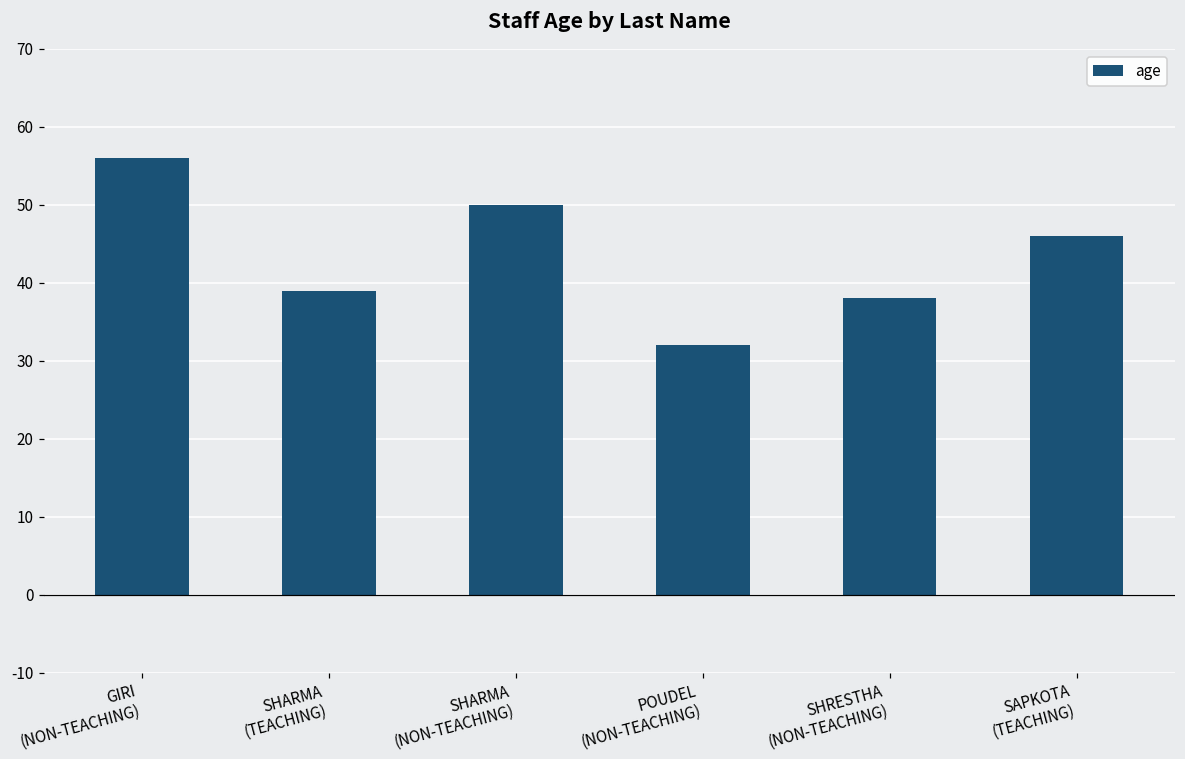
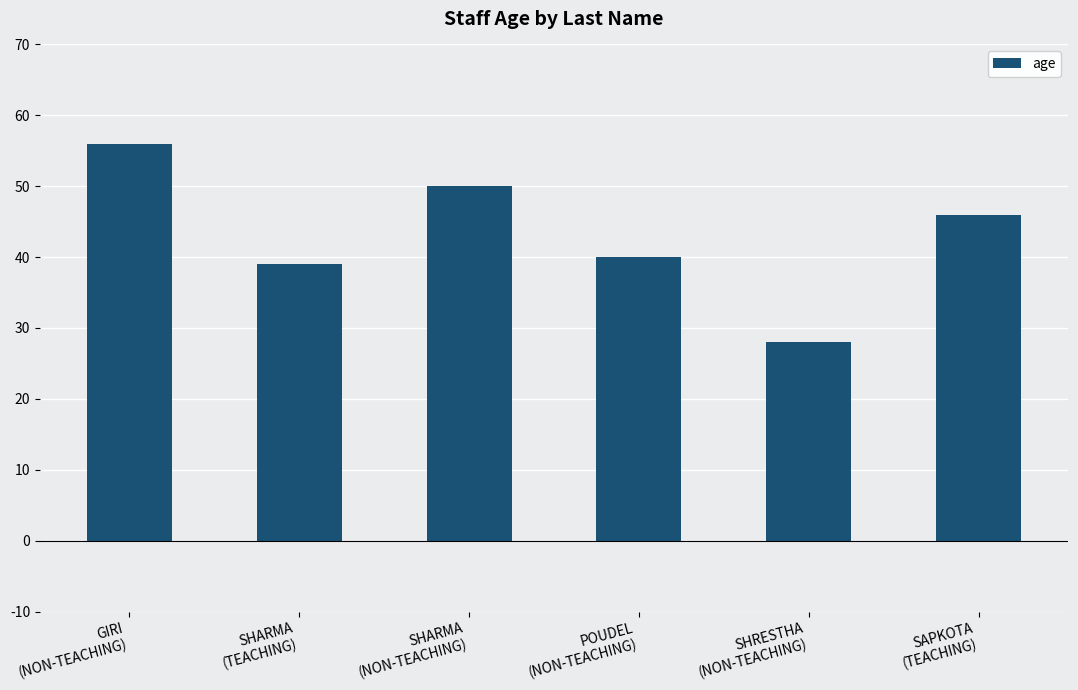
POUDEL (NON-TEACHING): 32 -> 40
SHRESTHA (NON-TEACHING): 38 -> 28
